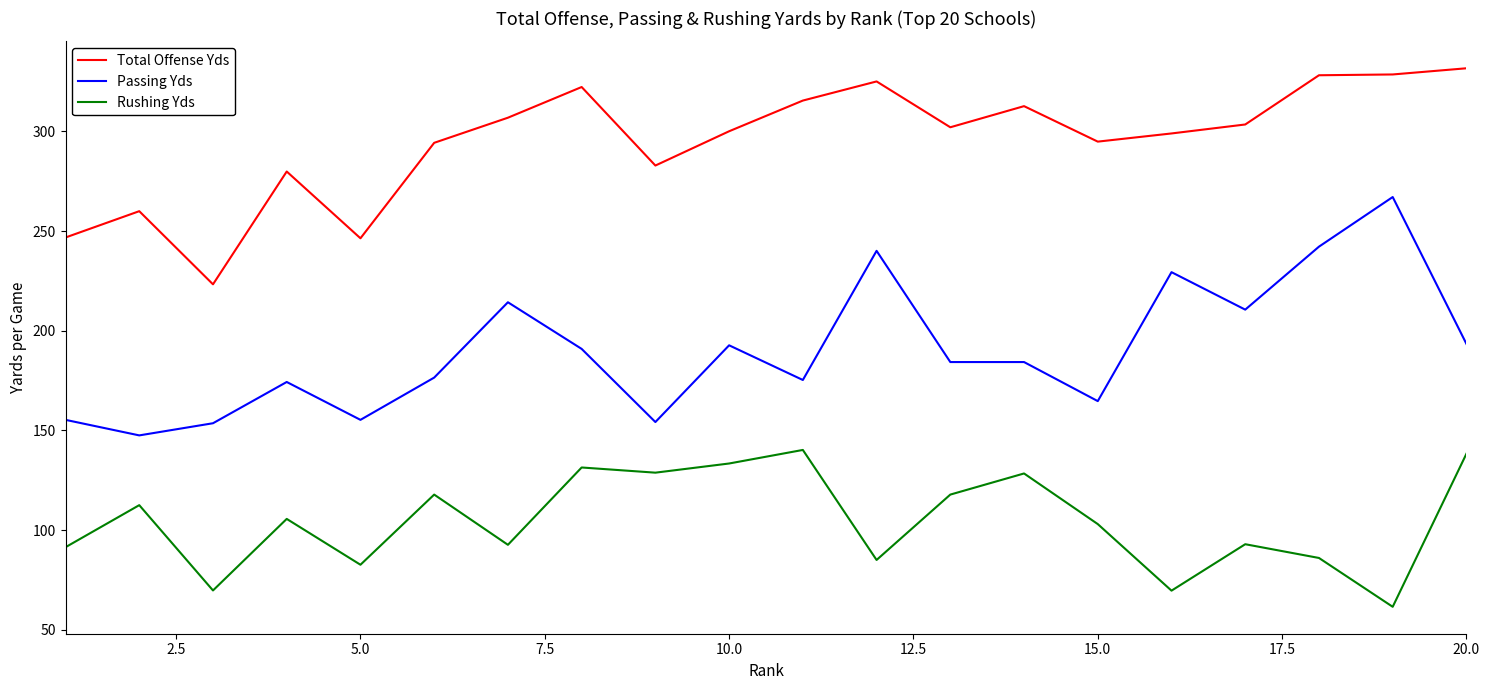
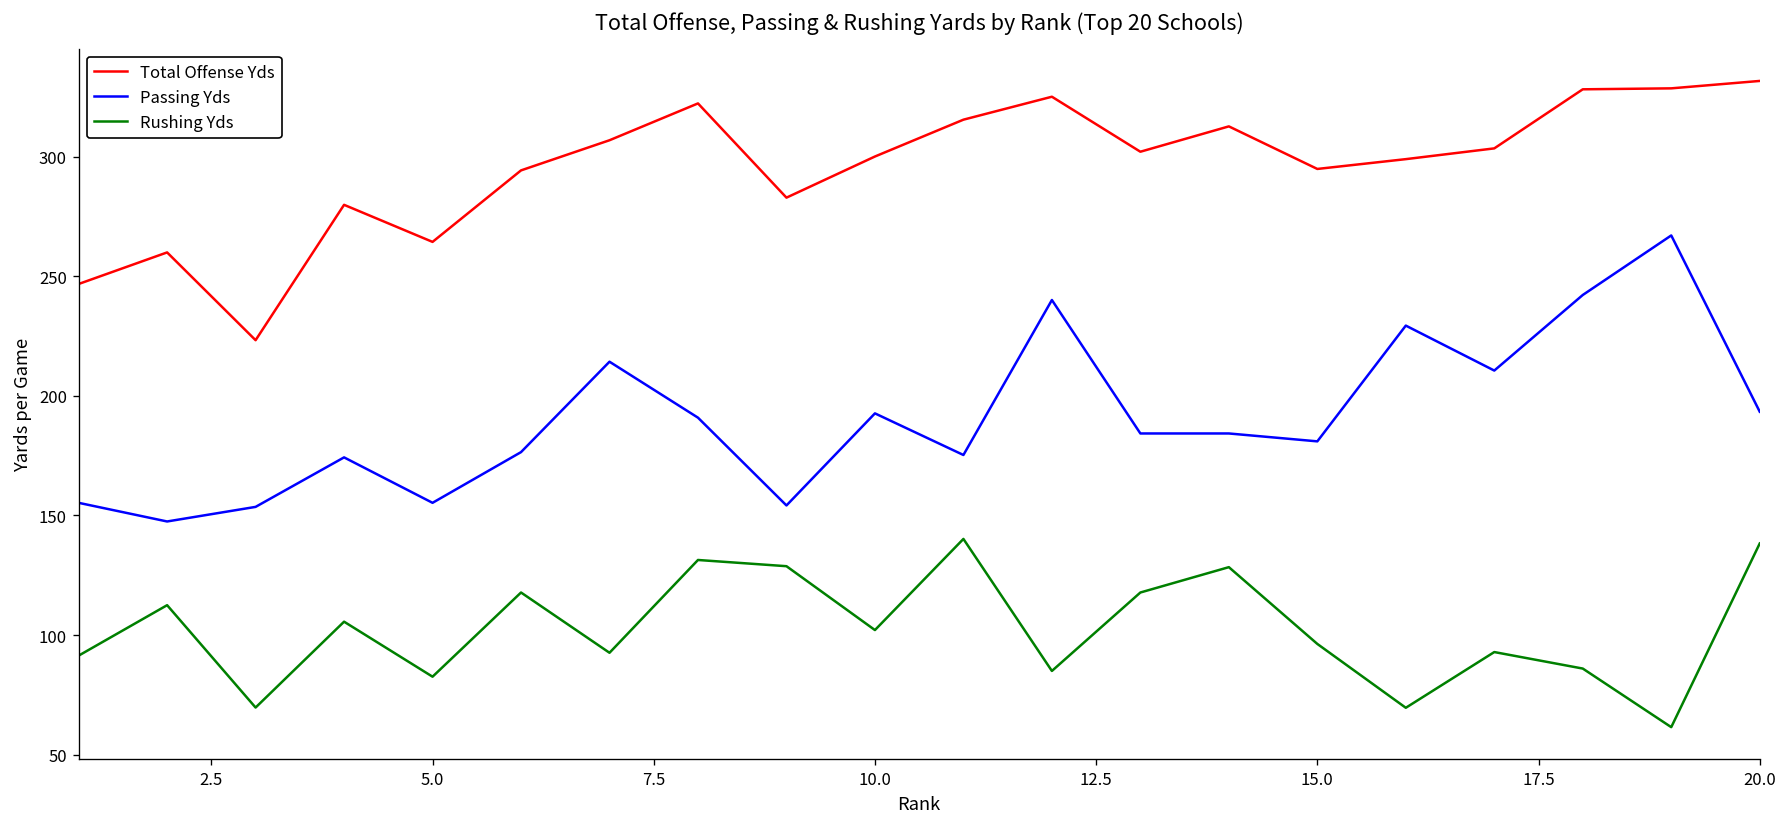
Total Offense Yds, 5.0: 246 -> 264
Rushing Yds, 10.0: 133 -> 102
Passing Yds, 15.0: 165 -> 181
Rushing Yds, 15.0: 103 -> 96
